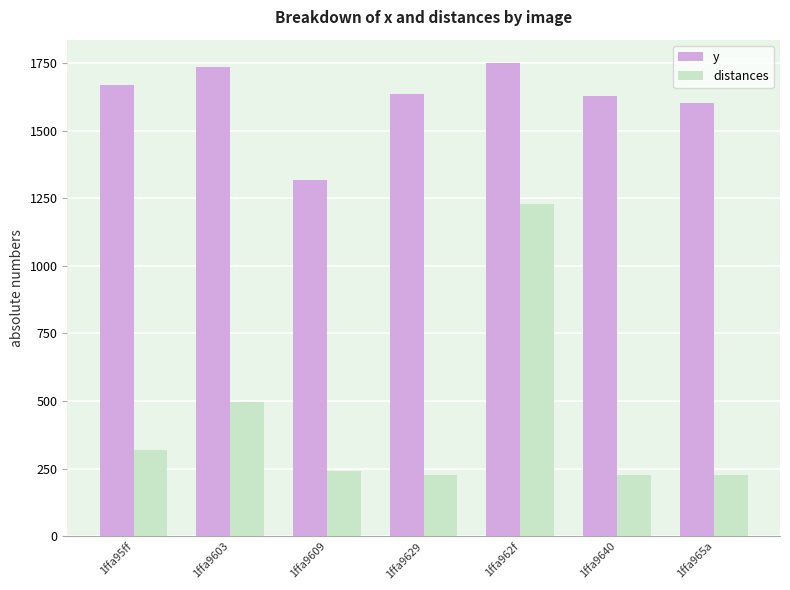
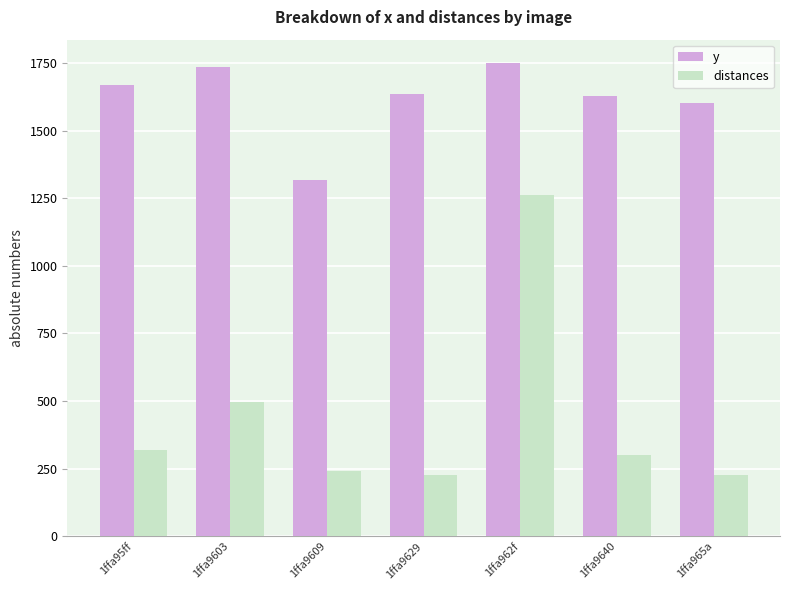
distances, 1ffa962f: 1230 -> 1260
distances, 1ffa9640: 230 -> 300
